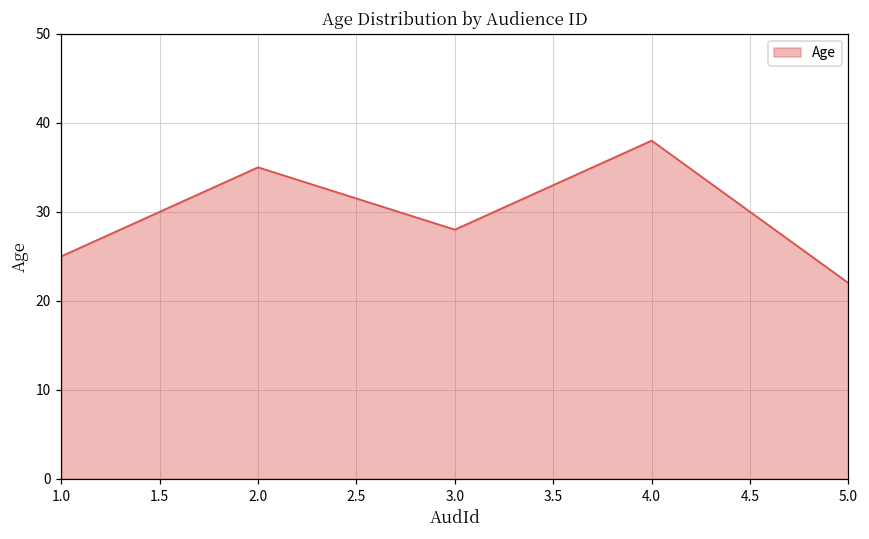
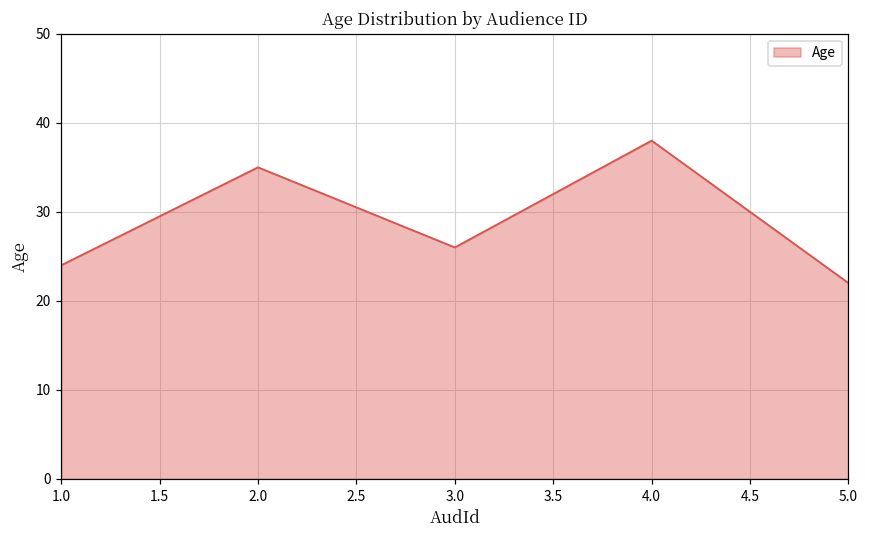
1.0: 25 -> 24
3.0: 28 -> 26
